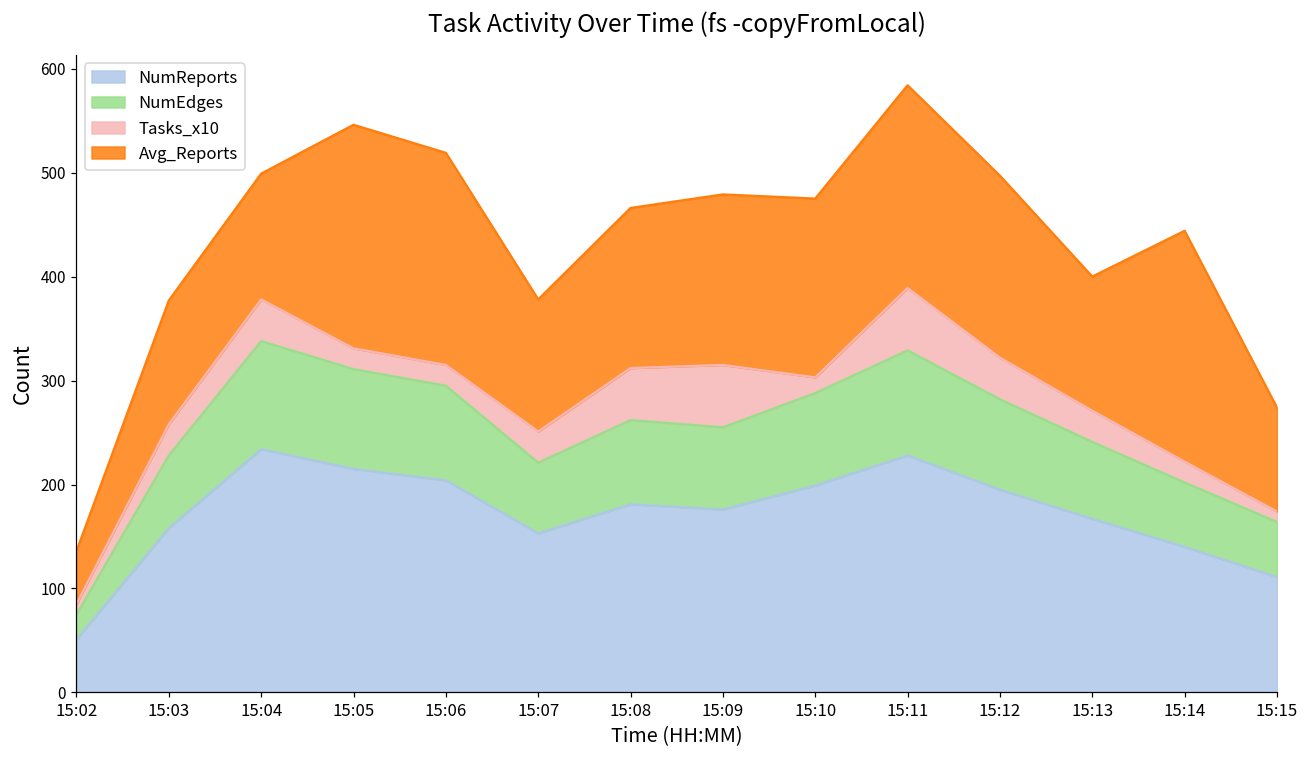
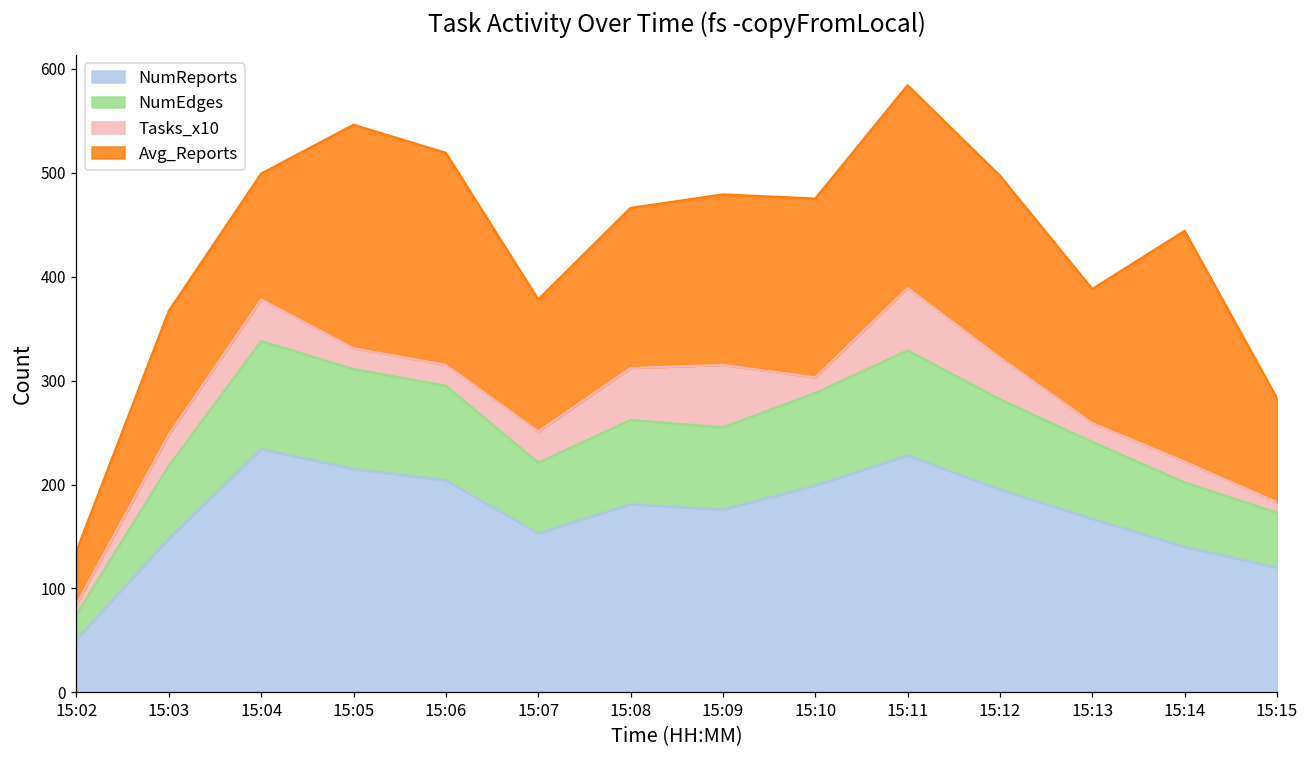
NumReports, 15:03: 160 -> 150
Tasks_x10, 15:13: 30 -> 20
NumReports, 15:15: 110 -> 120
